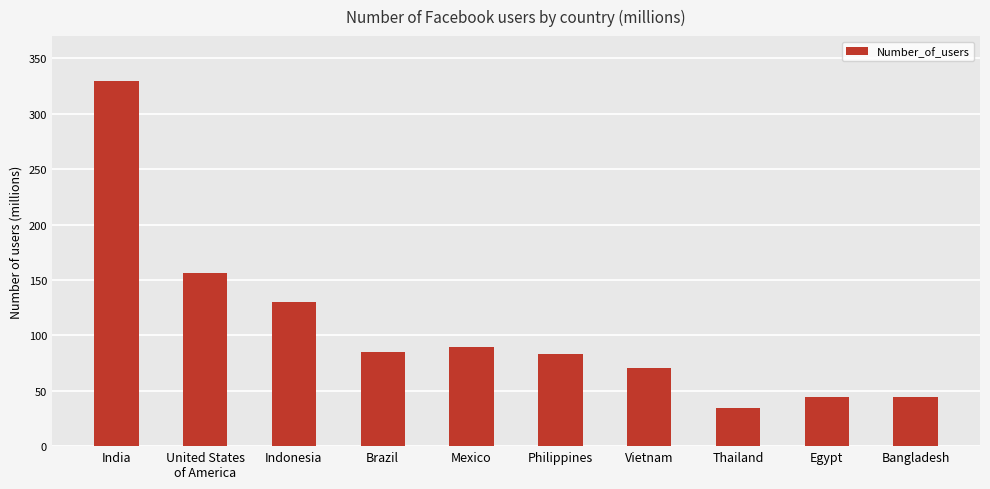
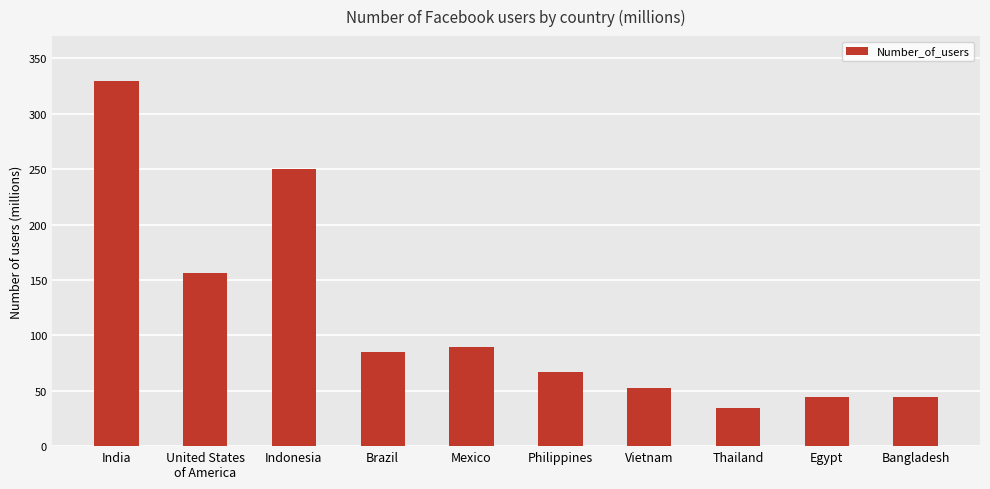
Indonesia: 130 -> 250
Philippines: 83 -> 67
Vietnam: 70 -> 53
